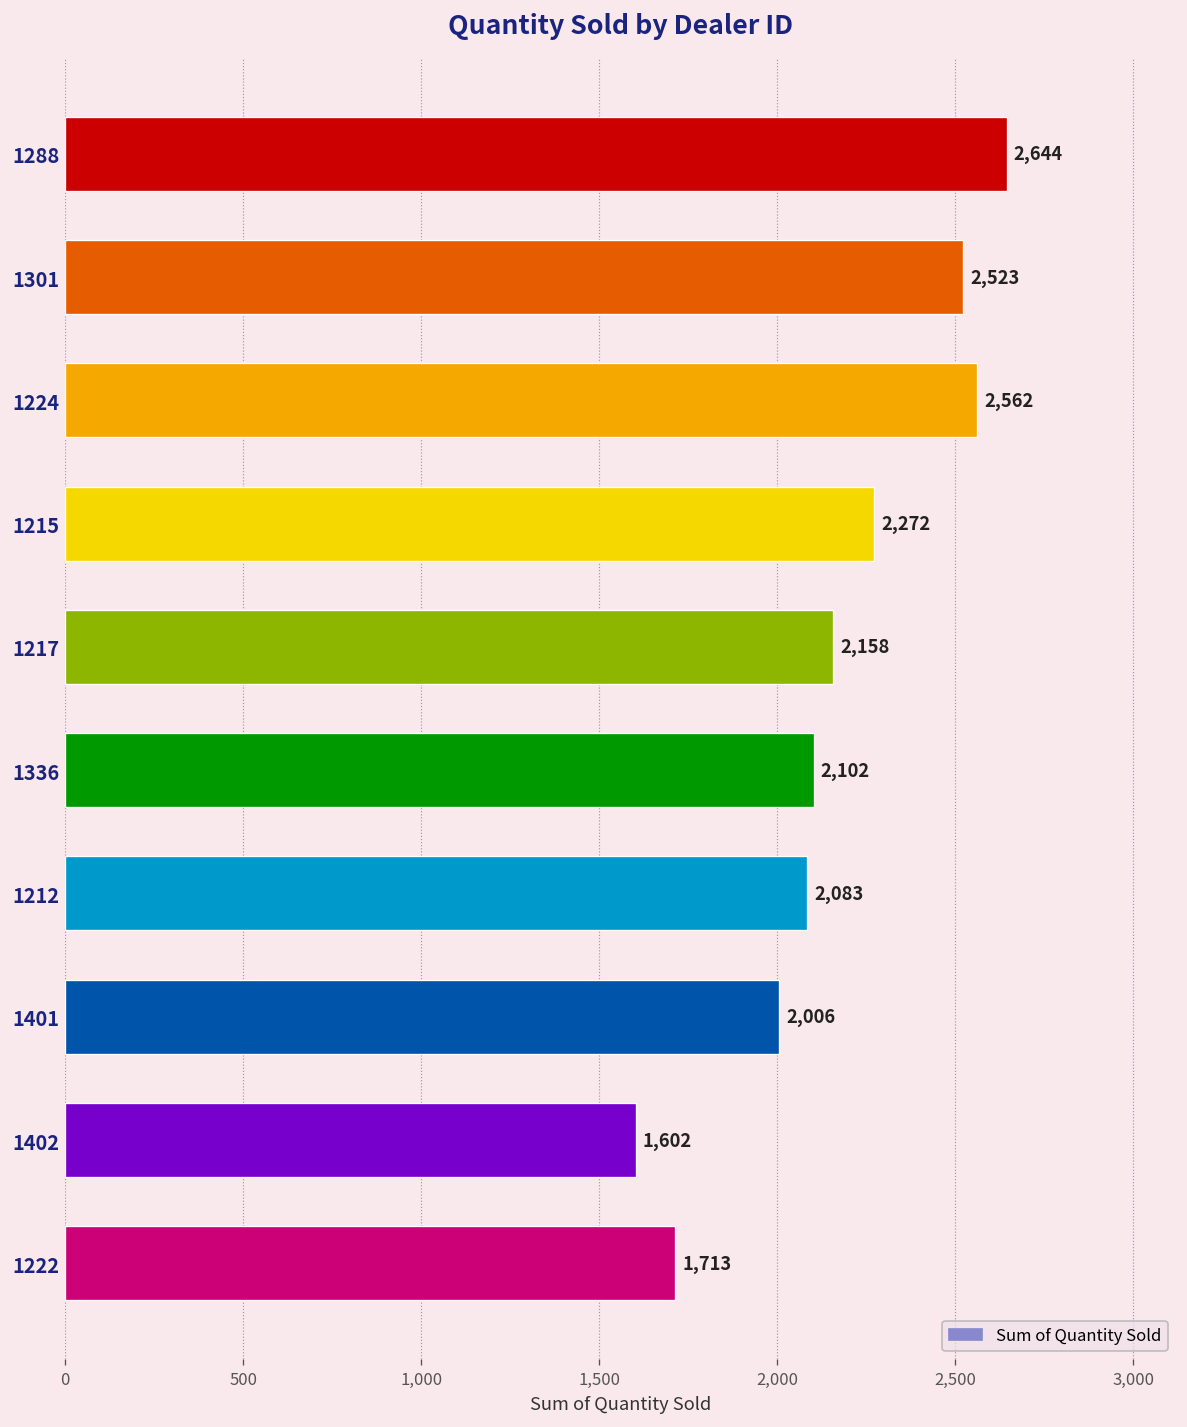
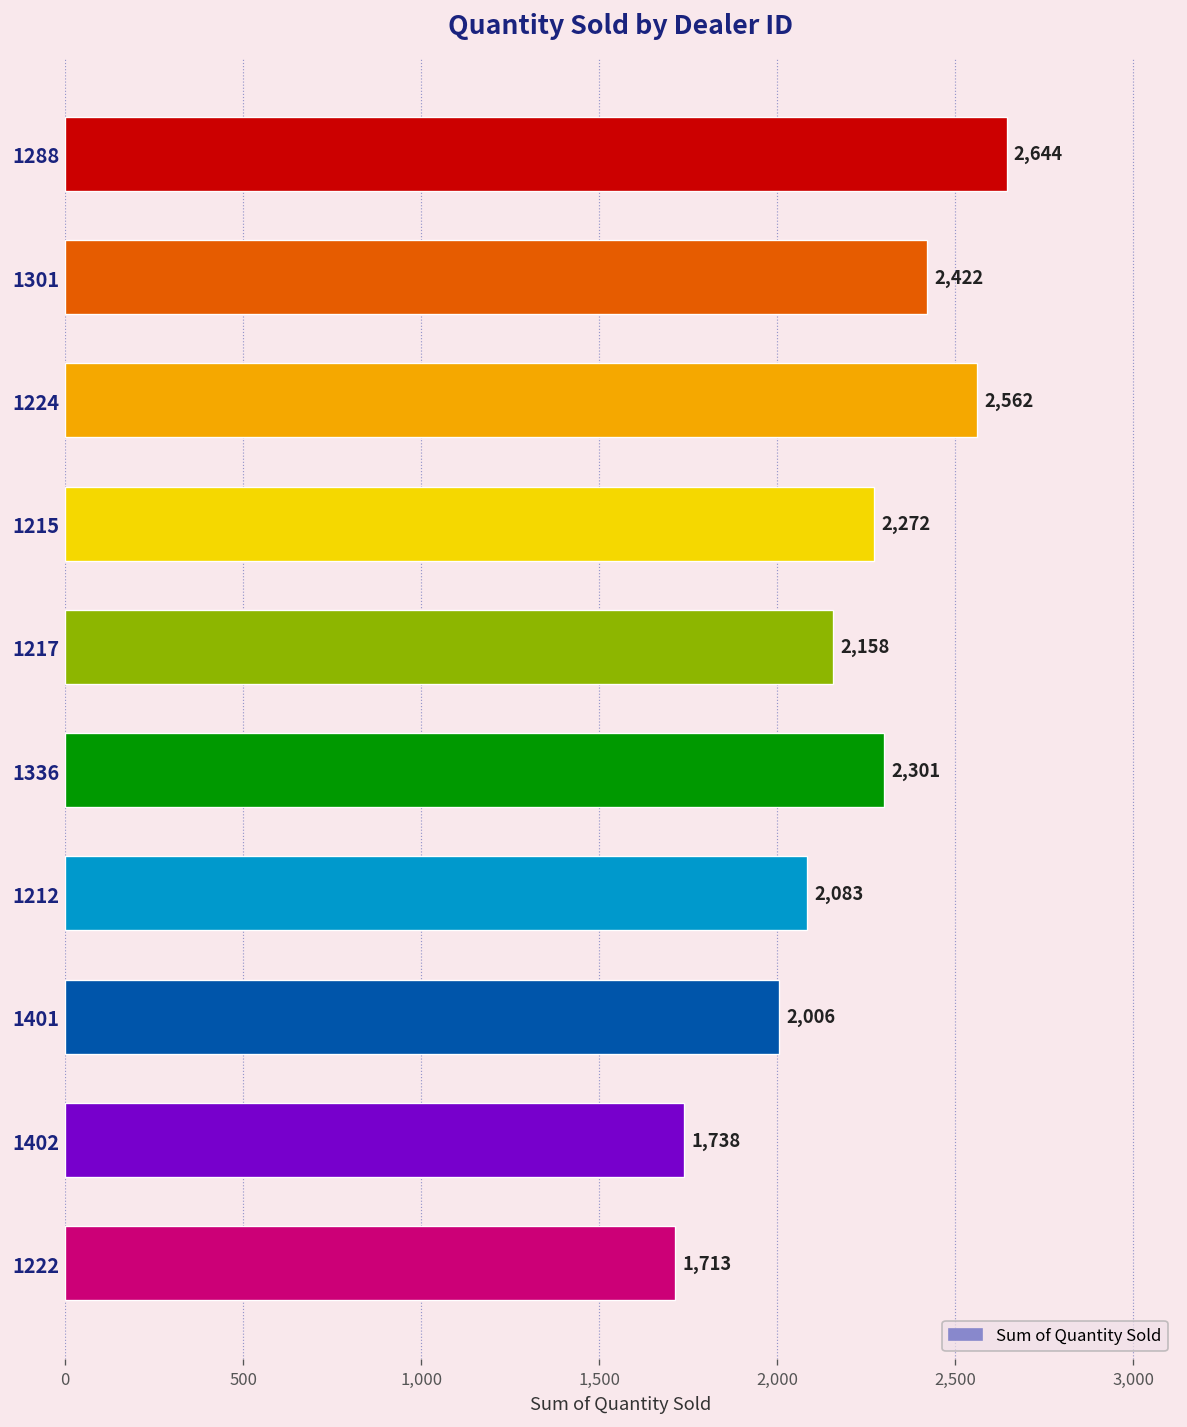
1301: 2,523 -> 2,422
1336: 2,102 -> 2,301
1402: 1,602 -> 1,738
